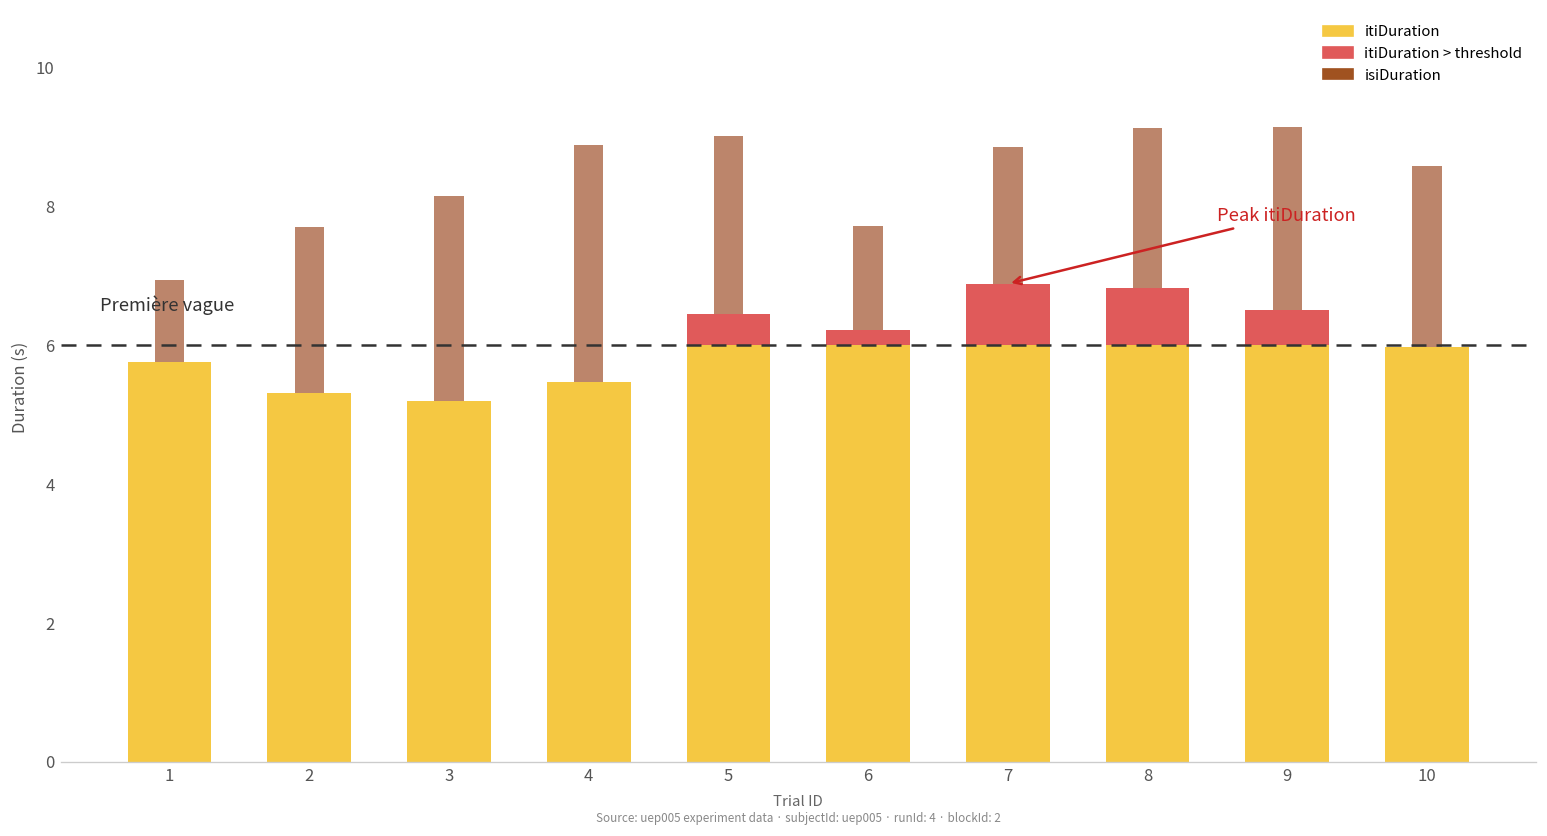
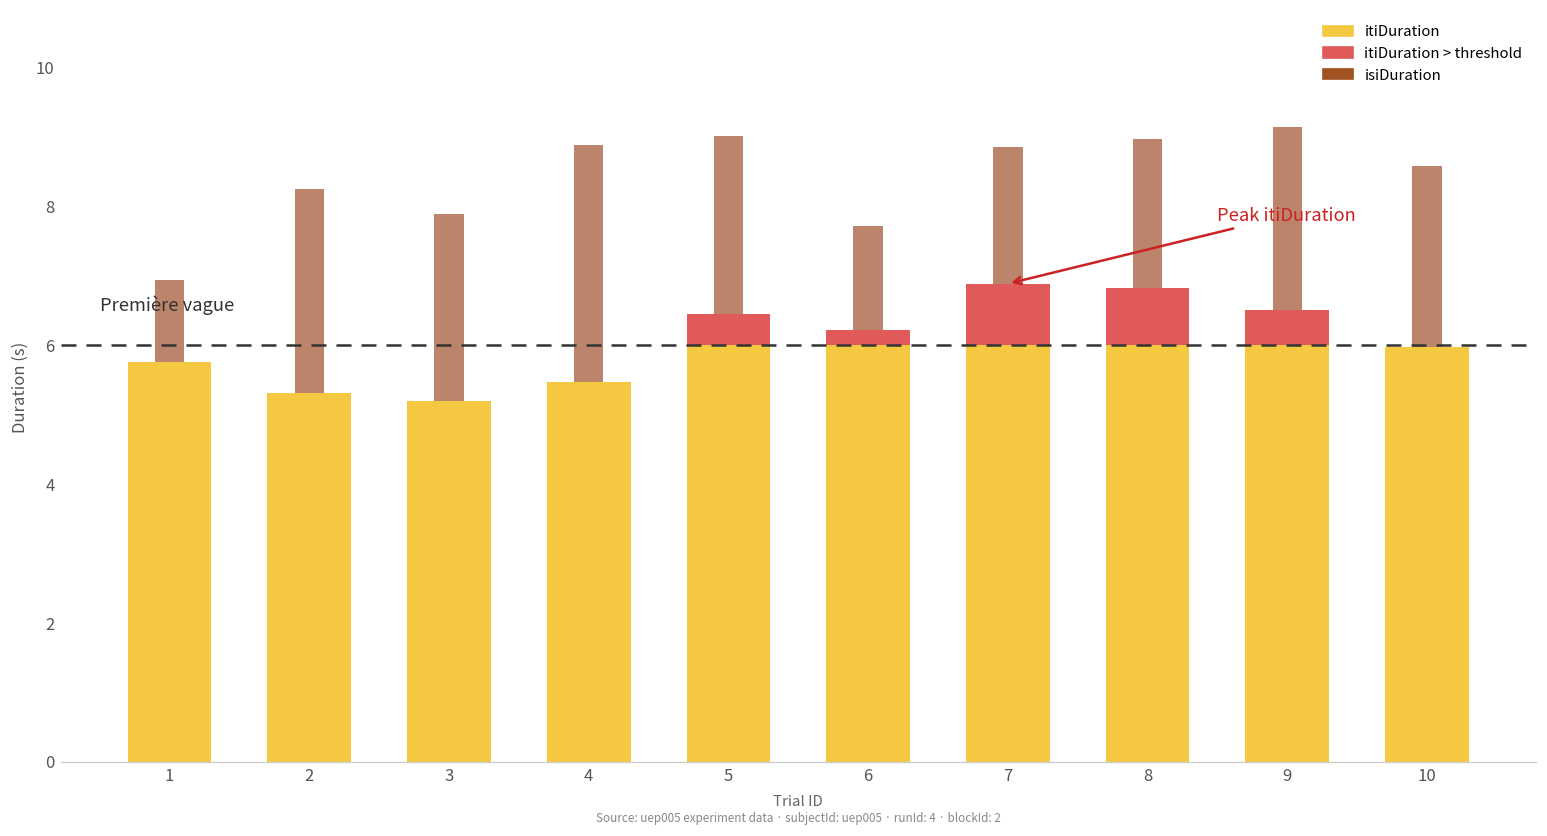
isiDuration, 2: 2.4 -> 2.9
isiDuration, 3: 2.9 -> 2.7
isiDuration, 8: 2.3 -> 2.1
